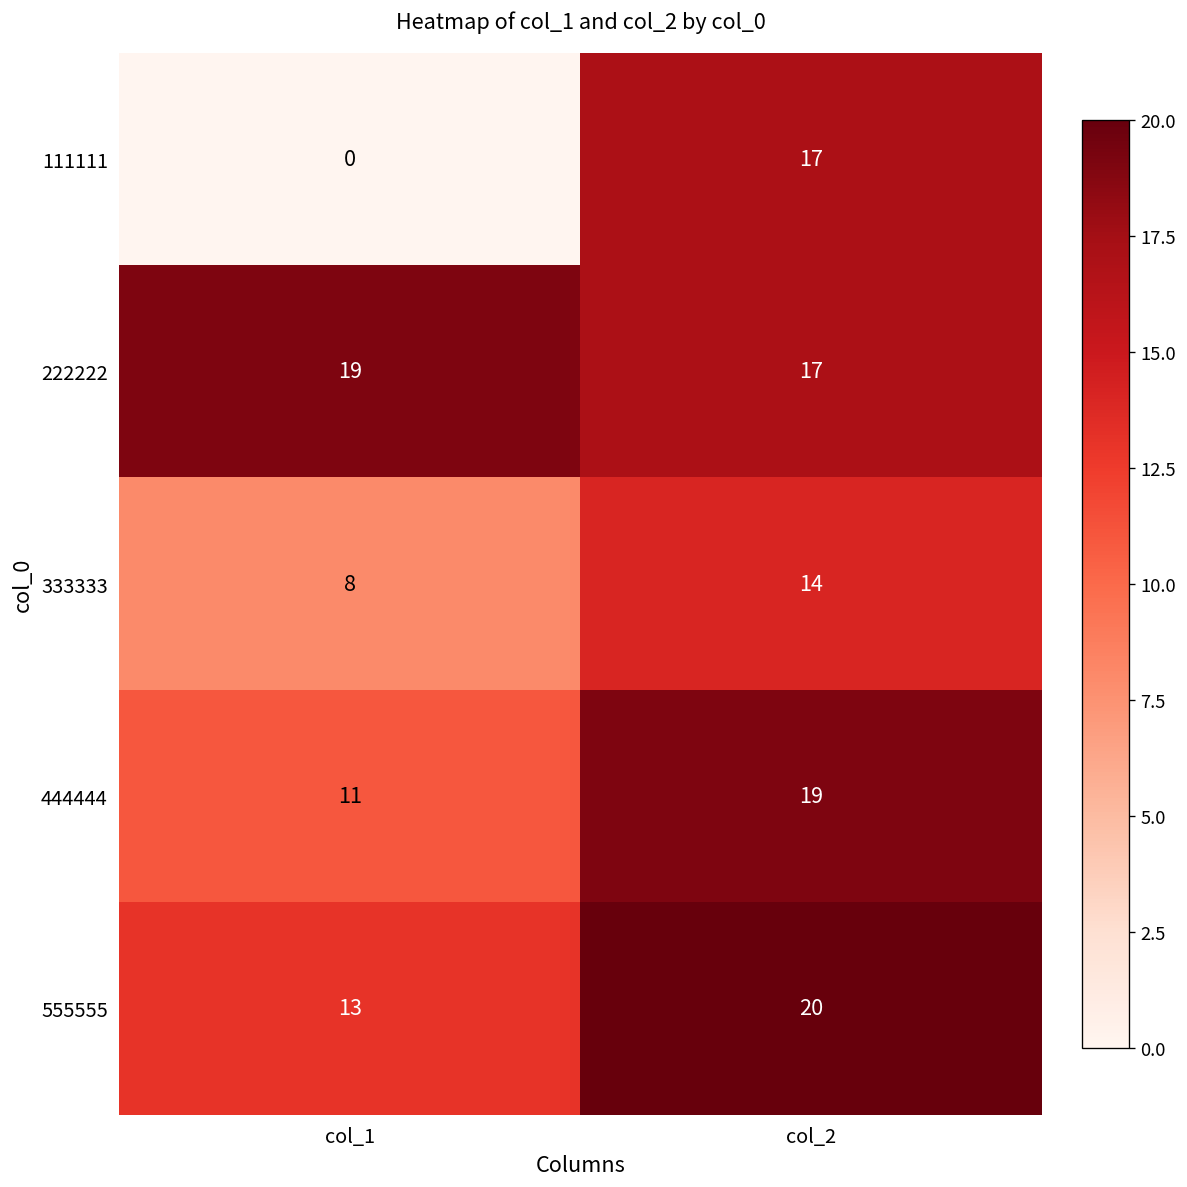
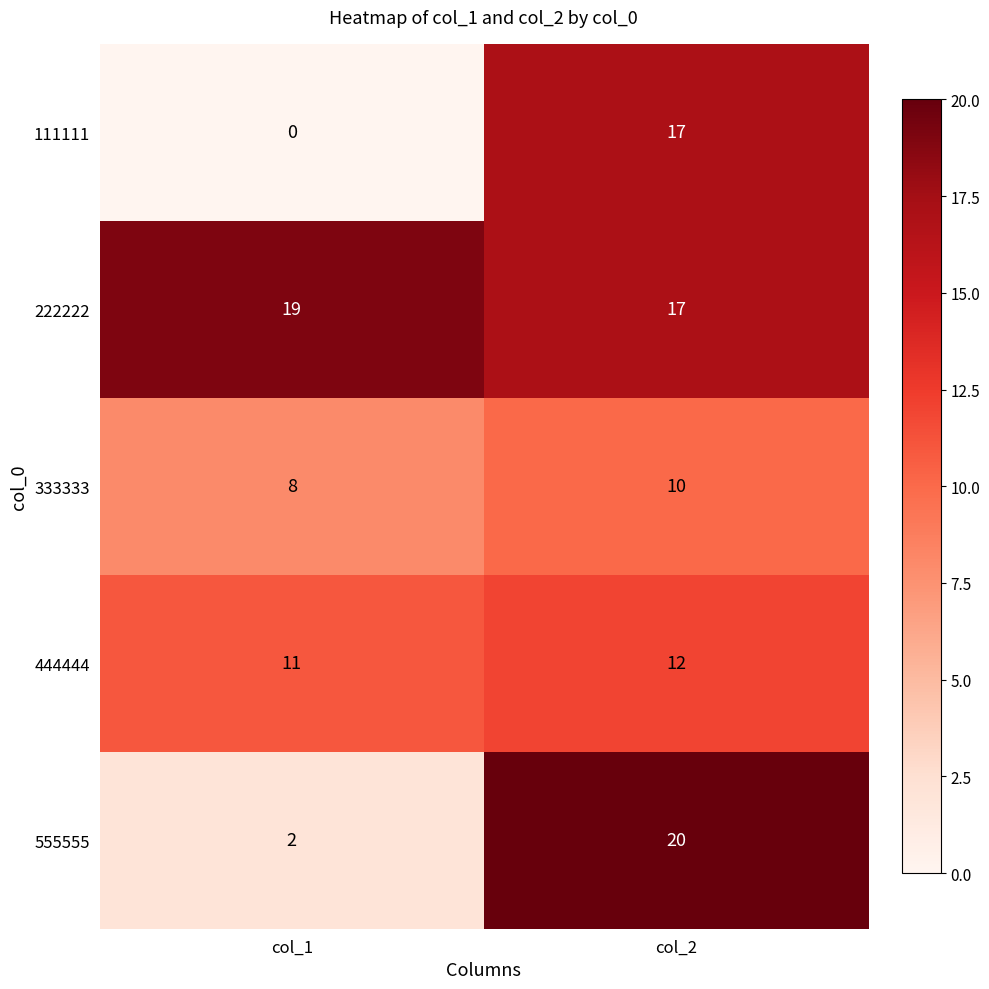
333333, col_2: 14 -> 10
444444, col_2: 19 -> 12
555555, col_1: 13 -> 2
